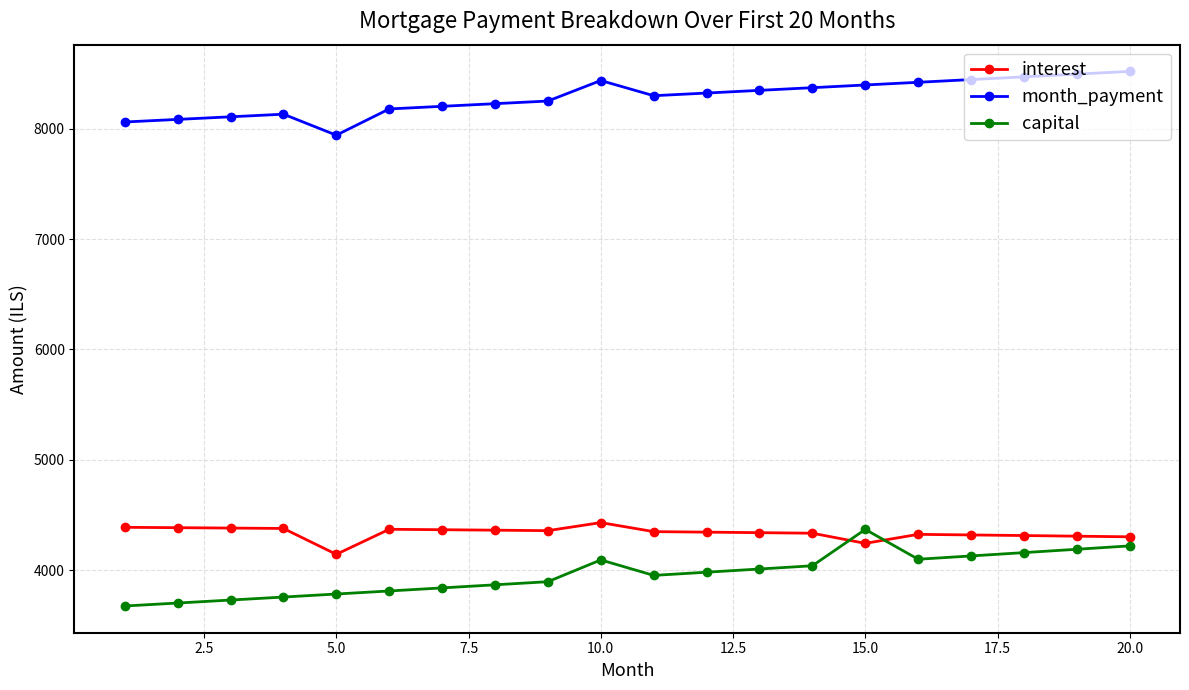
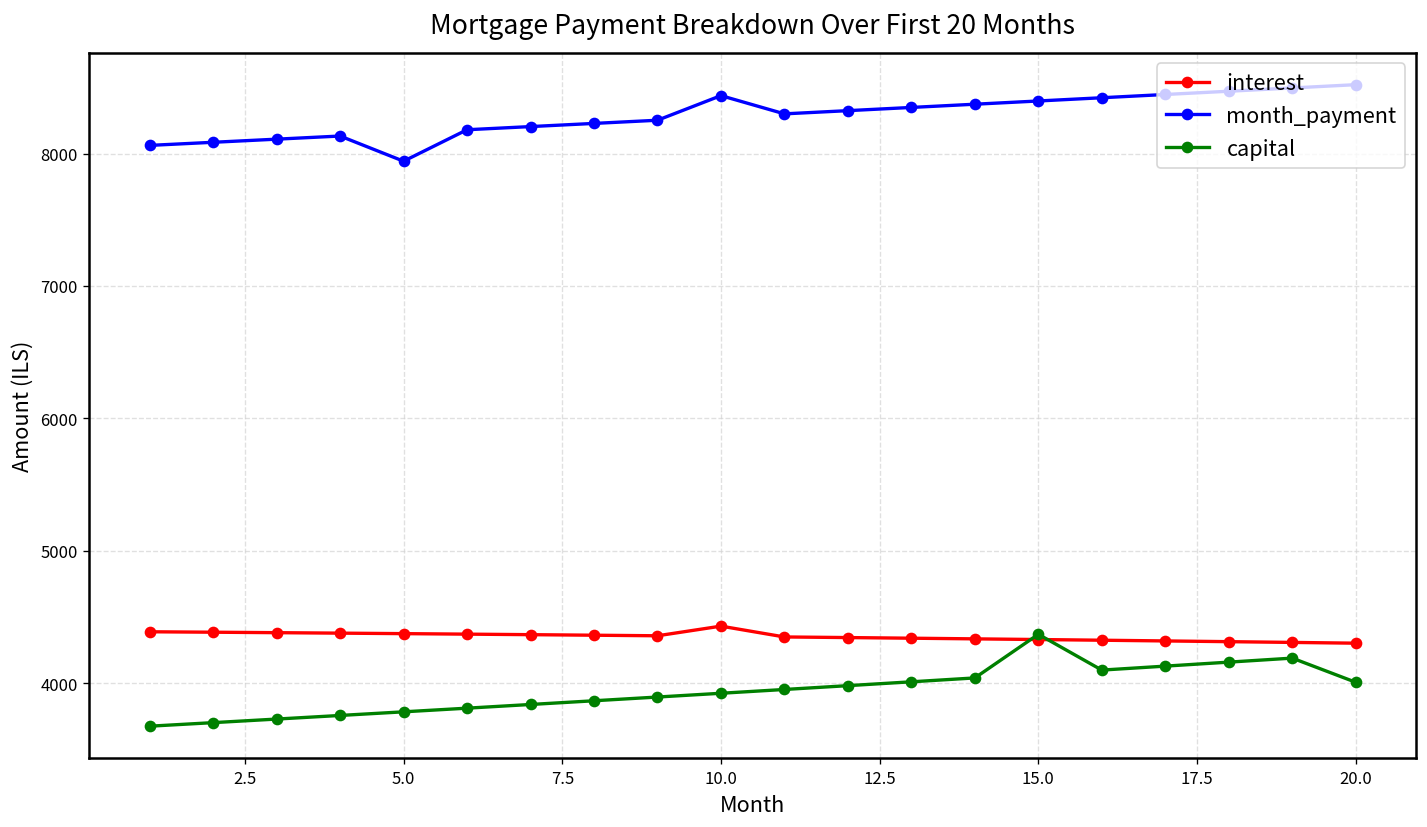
interest, 5.0: 4140 -> 4370
capital, 10.0: 4090 -> 3920
interest, 15.0: 4240 -> 4330
capital, 20.0: 4220 -> 4010
